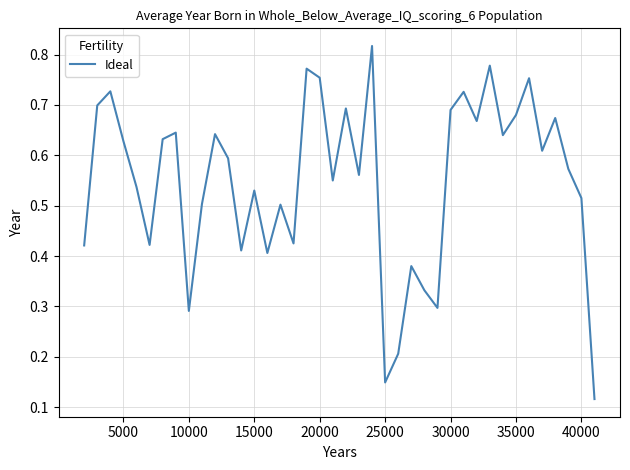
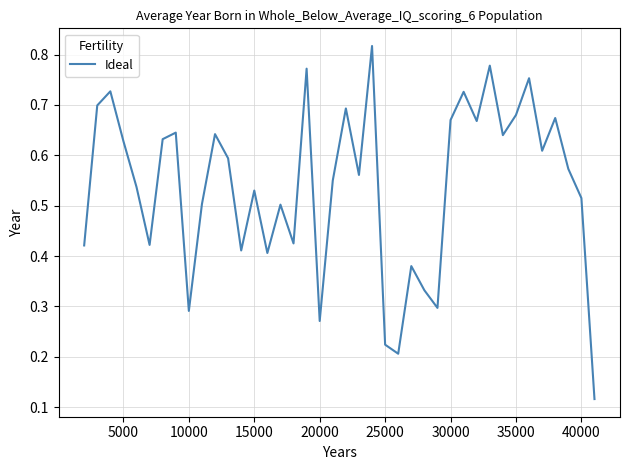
20000: 0.75 -> 0.27
25000: 0.15 -> 0.22
30000: 0.69 -> 0.67
